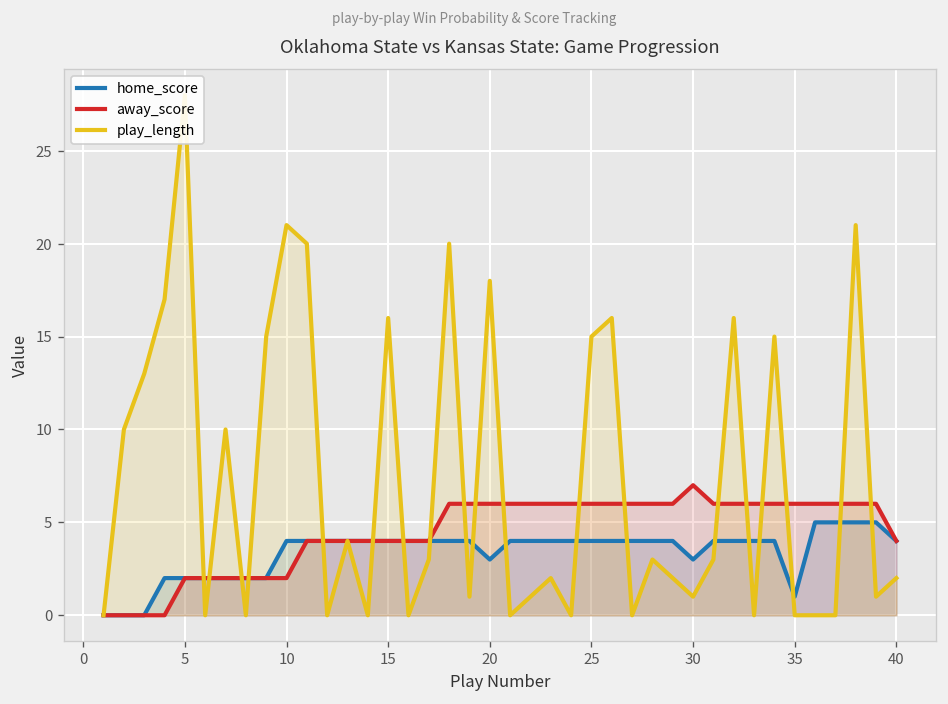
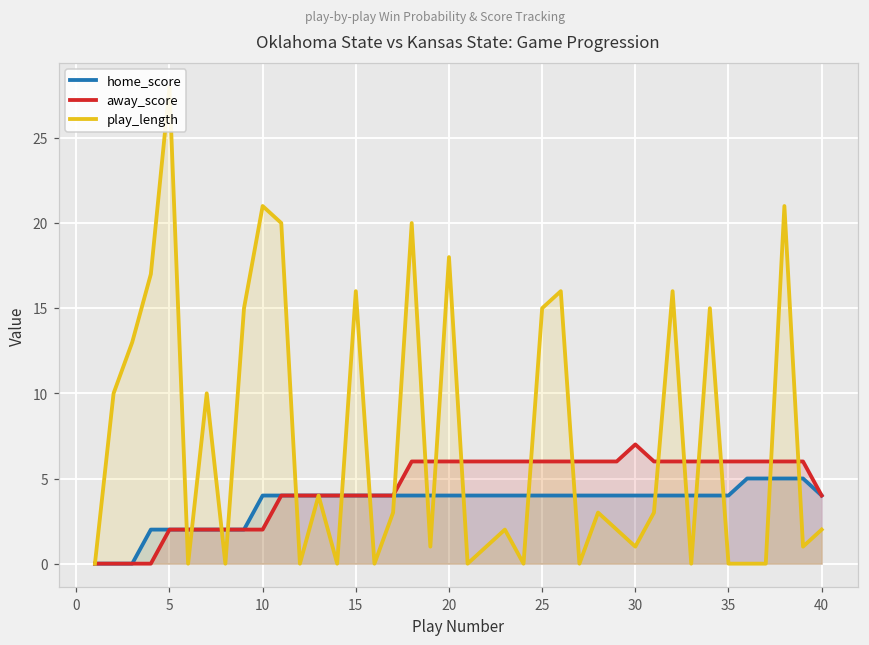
home_score, 20: 3 -> 4
home_score, 30: 3 -> 4
home_score, 35: 1 -> 4
